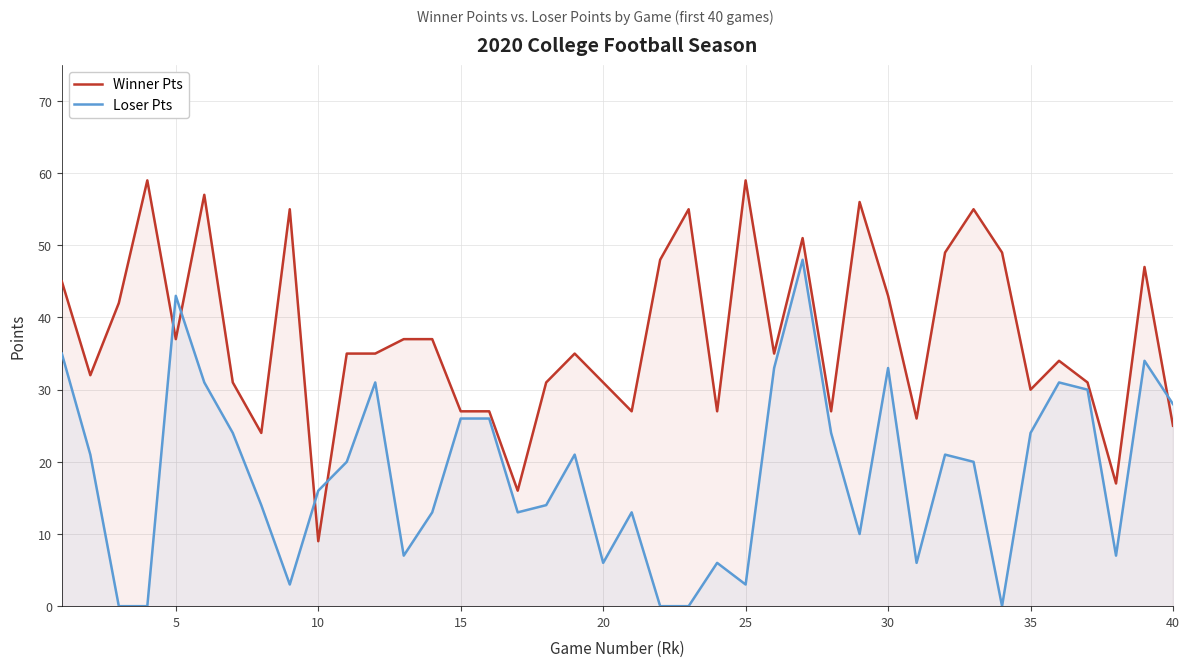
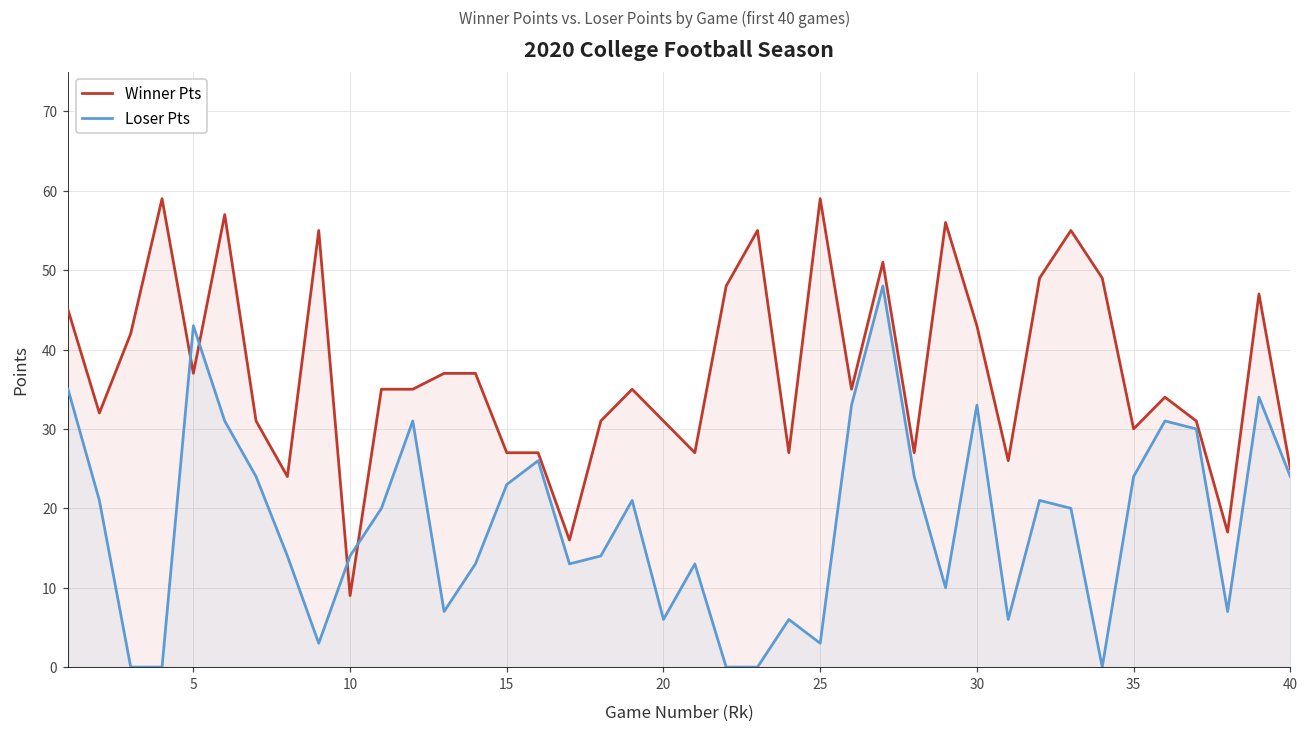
Loser Pts, 10: 16 -> 14
Loser Pts, 15: 26 -> 23
Loser Pts, 40: 28 -> 24
